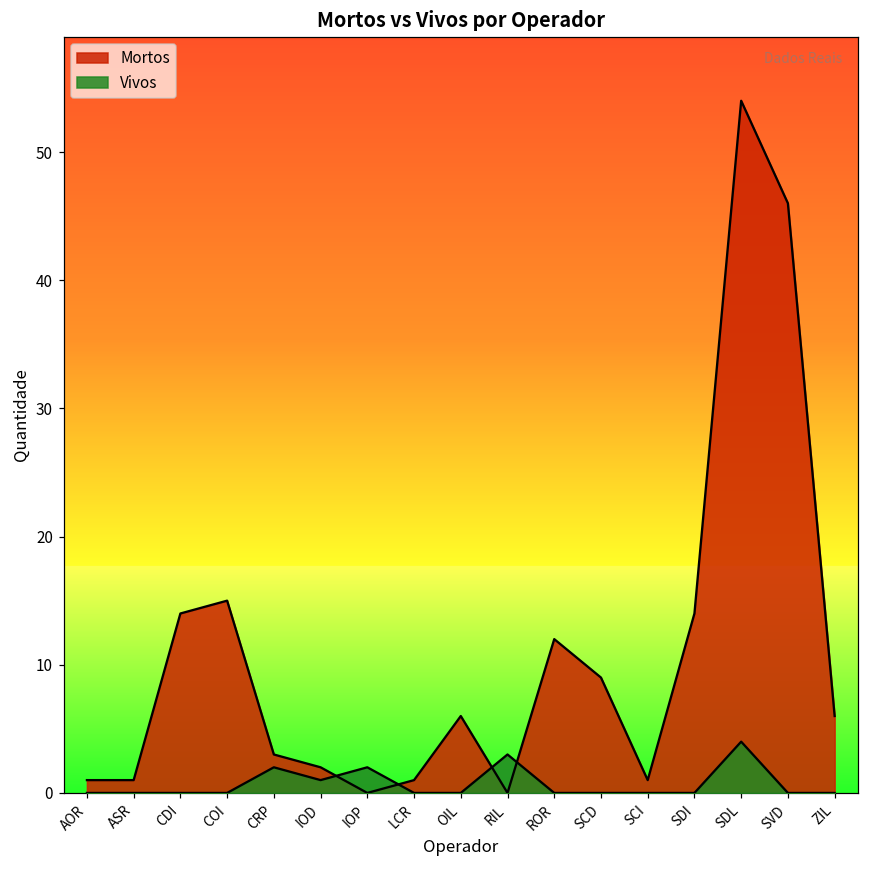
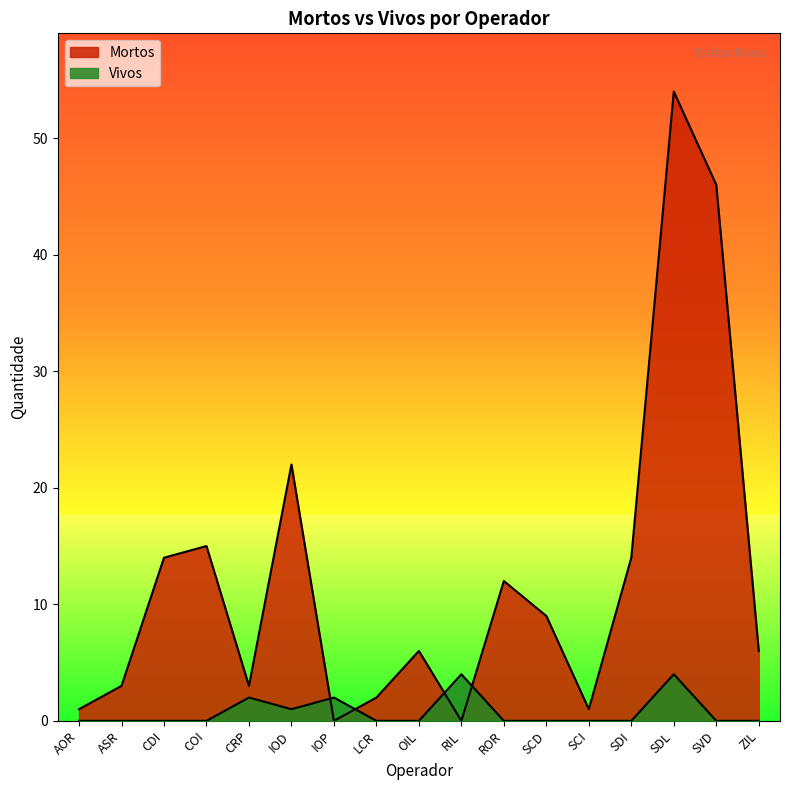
Mortos, ASR: 1 -> 3
Mortos, IOD: 2 -> 22
Mortos, LCR: 1 -> 2
Vivos, RIL: 3 -> 4
